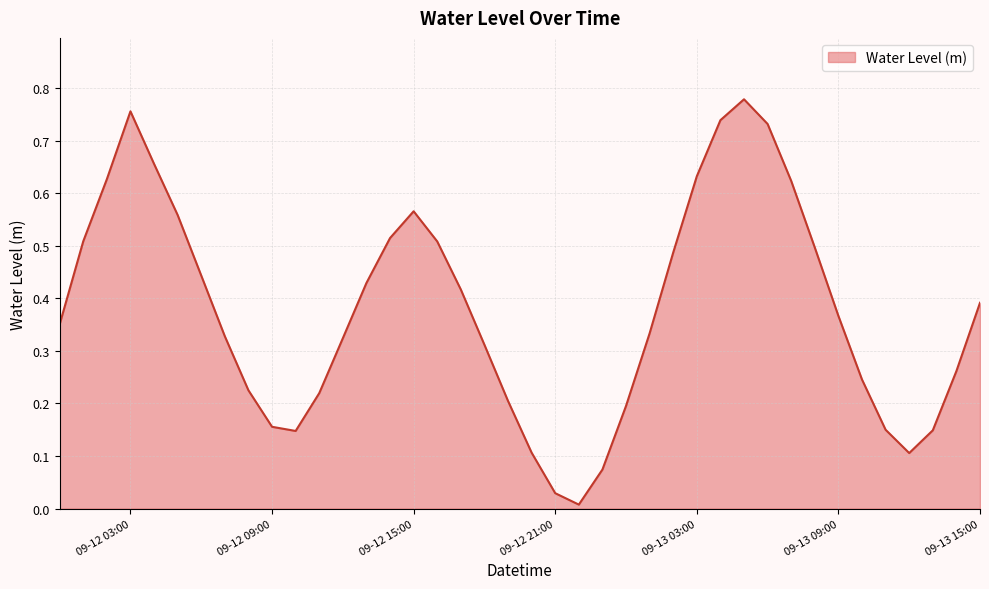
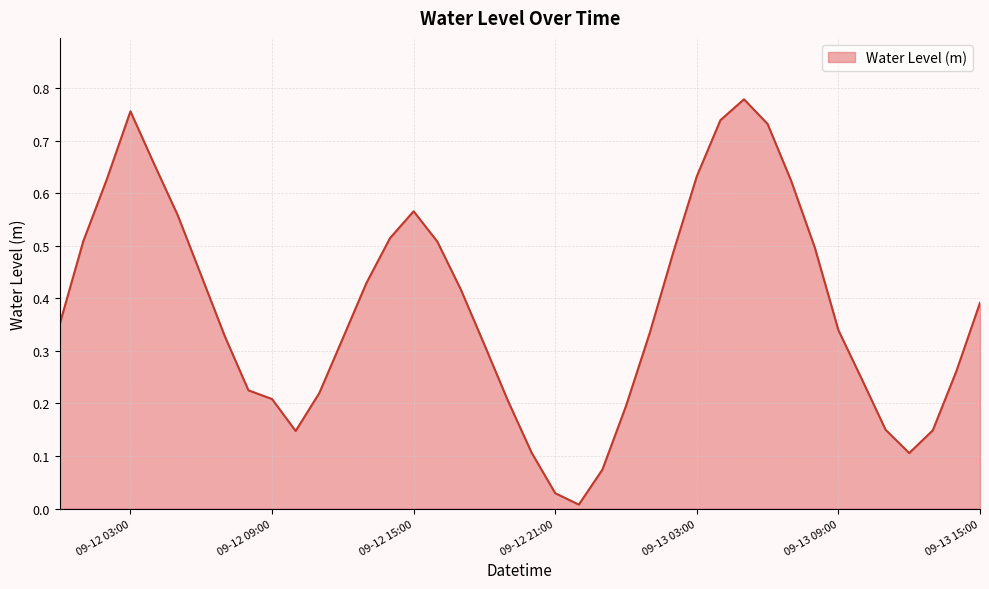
09-12 09:00: 0.16 -> 0.21
09-13 09:00: 0.37 -> 0.34
